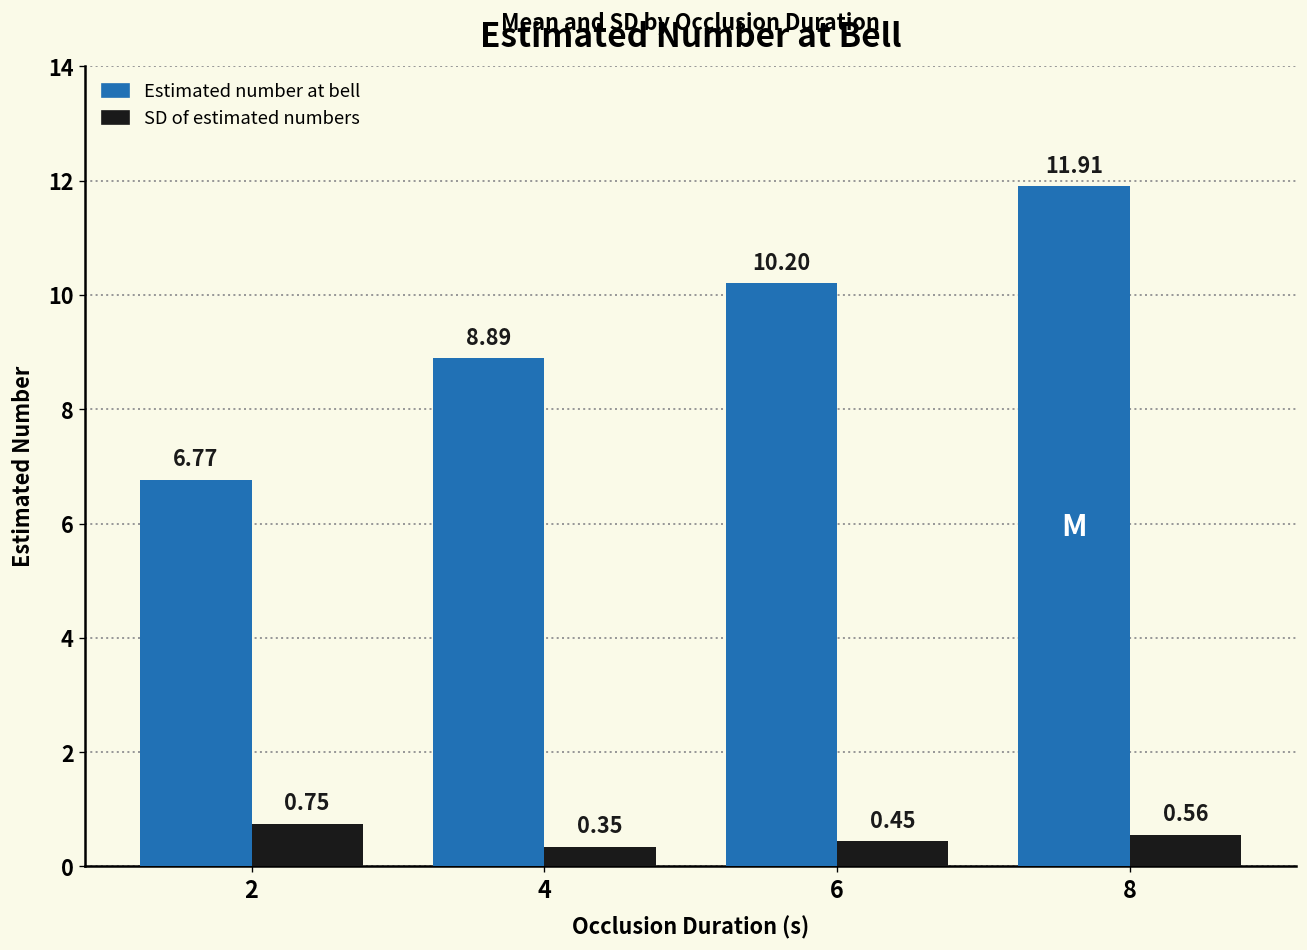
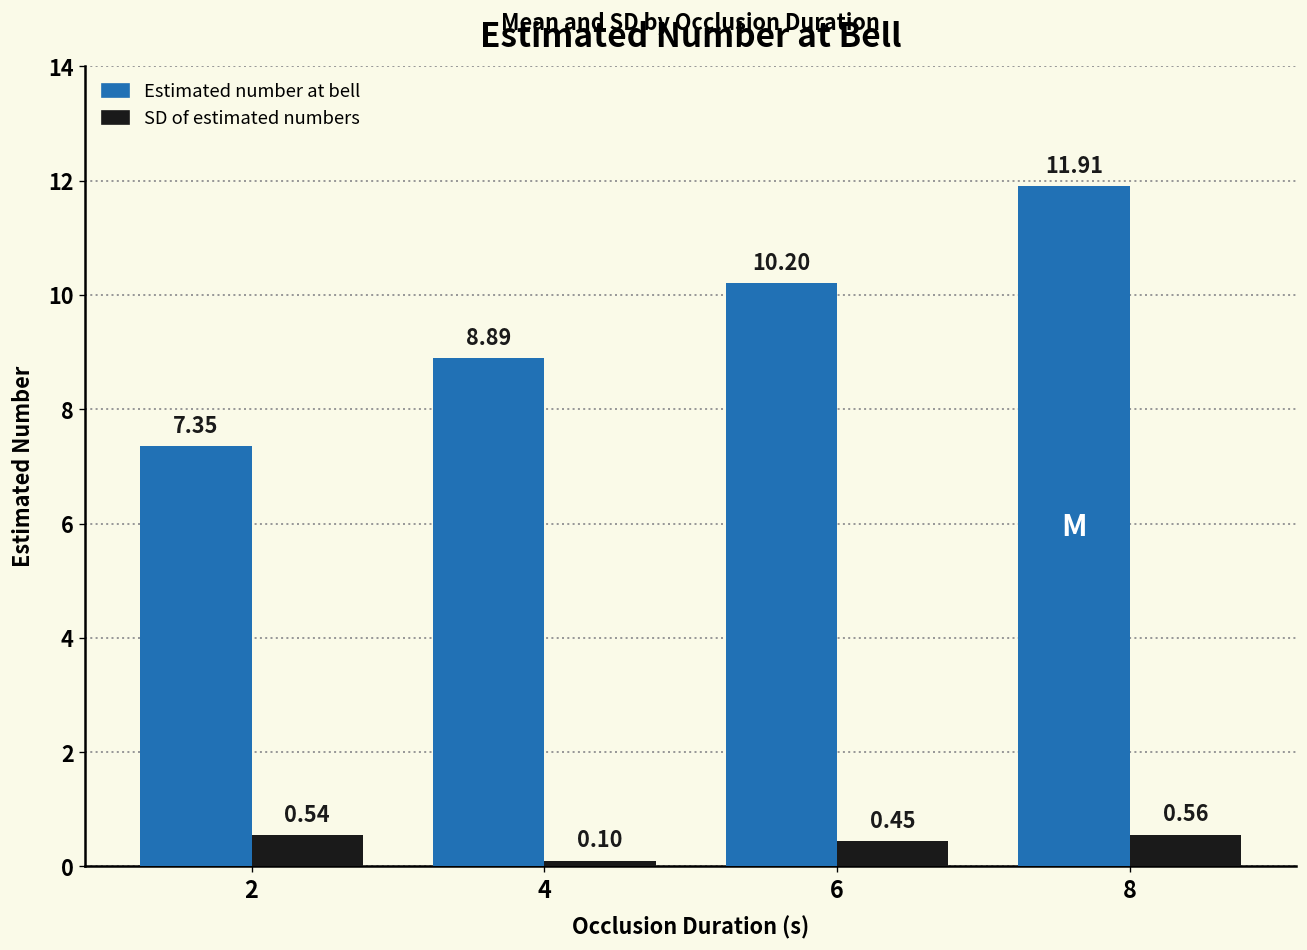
Estimated number at bell, 2: 6.77 -> 7.35
SD of estimated numbers, 2: 0.75 -> 0.54
SD of estimated numbers, 4: 0.35 -> 0.10
